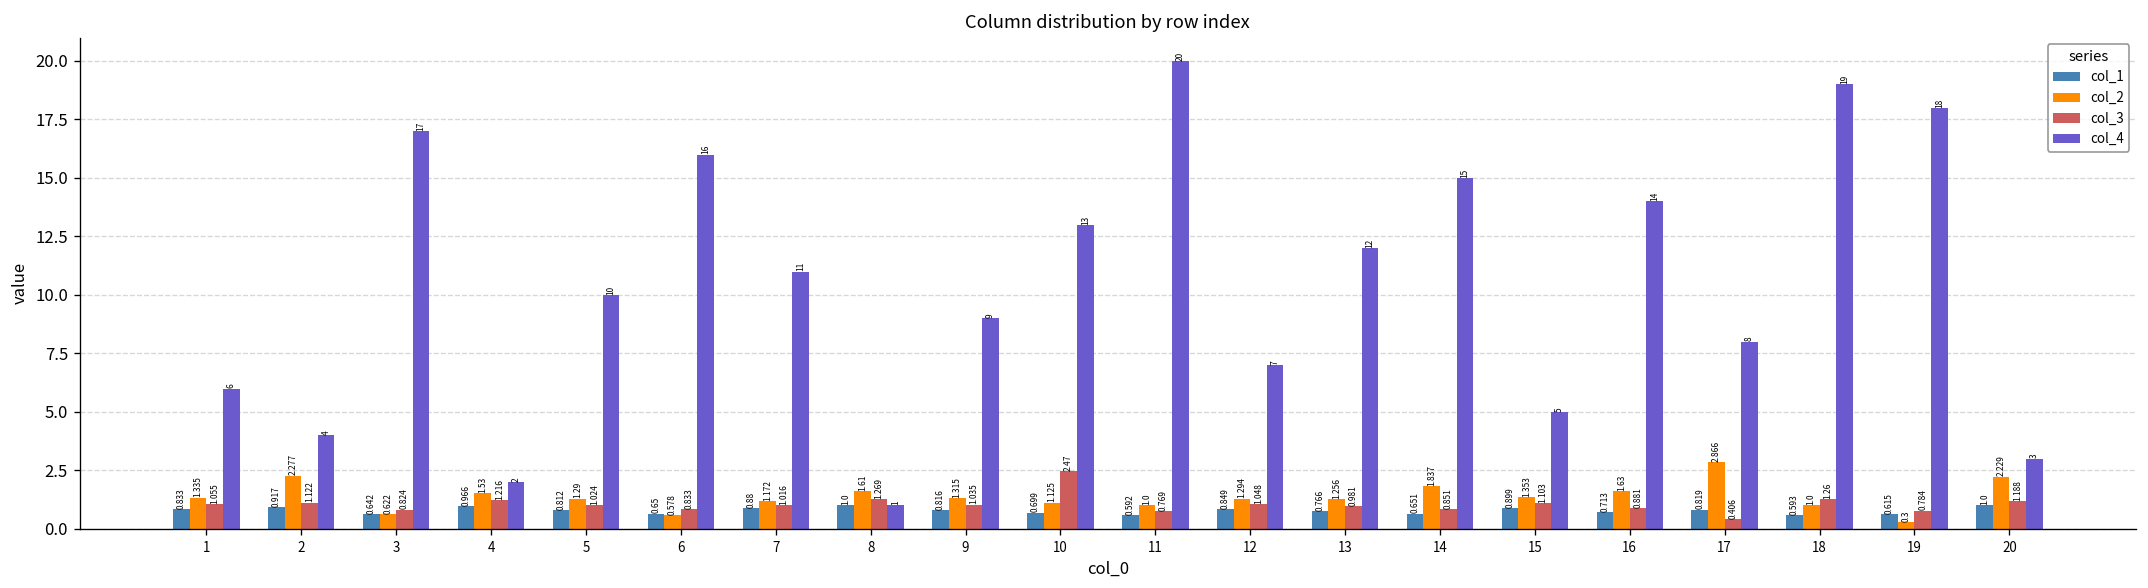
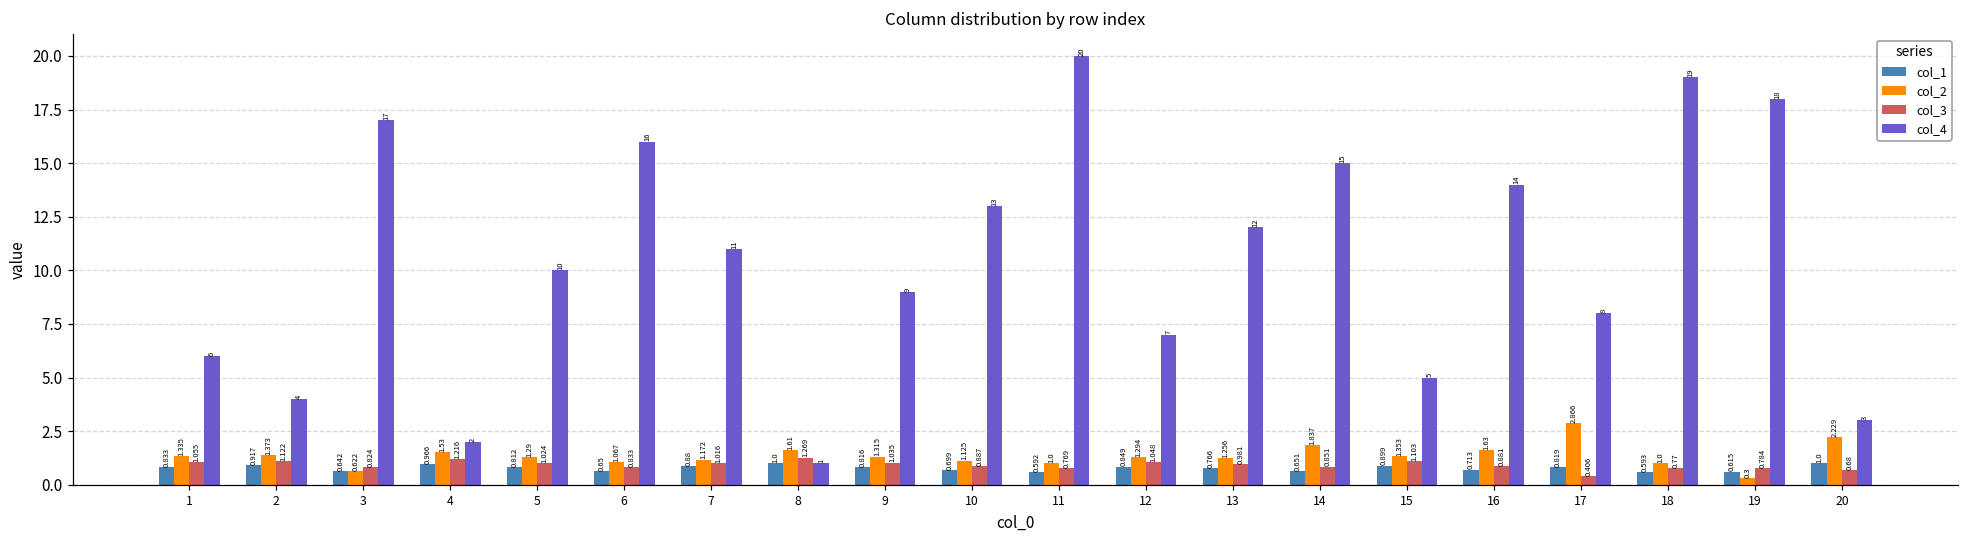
col_2, 2: 2.277 -> 1.373
col_2, 6: 0.578 -> 1.067
col_3, 10: 2.47 -> 0.887
col_3, 18: 1.26 -> 0.77
col_3, 20: 1.188 -> 0.68
